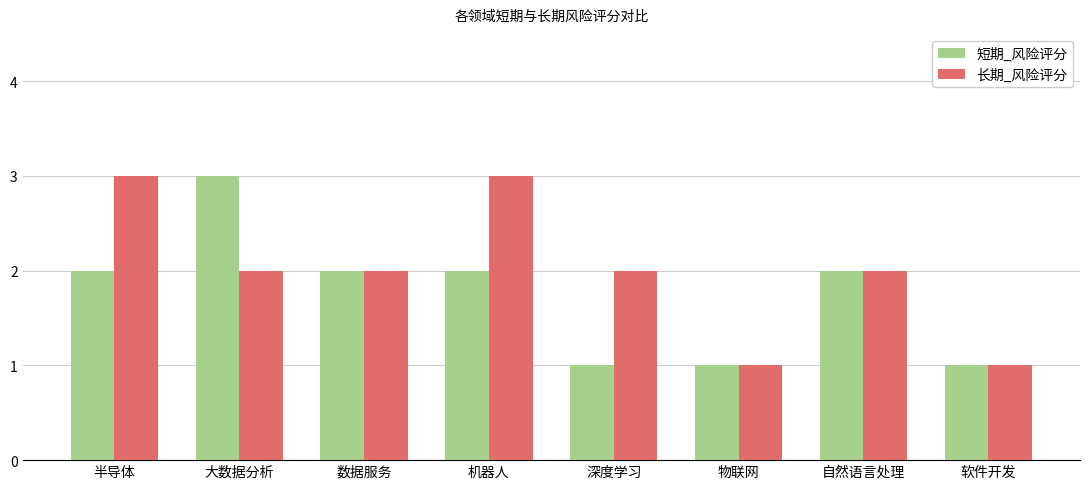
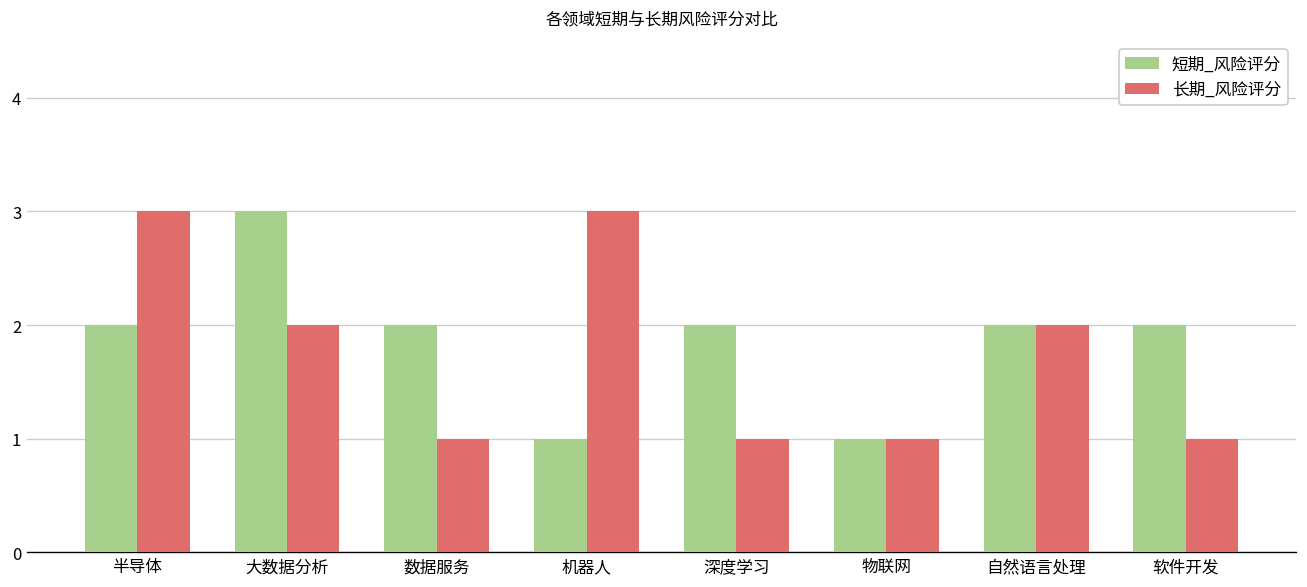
长期_风险评分, 数据服务: 2 -> 1
短期_风险评分, 机器人: 2 -> 1
短期_风险评分, 深度学习: 1 -> 2
长期_风险评分, 深度学习: 2 -> 1
短期_风险评分, 软件开发: 1 -> 2
